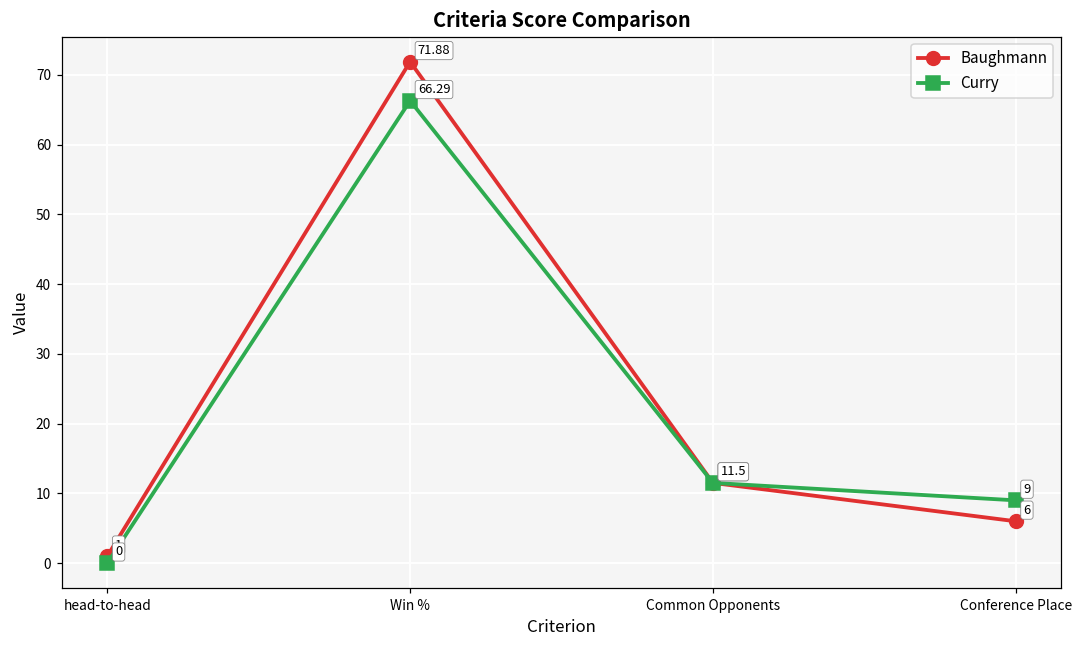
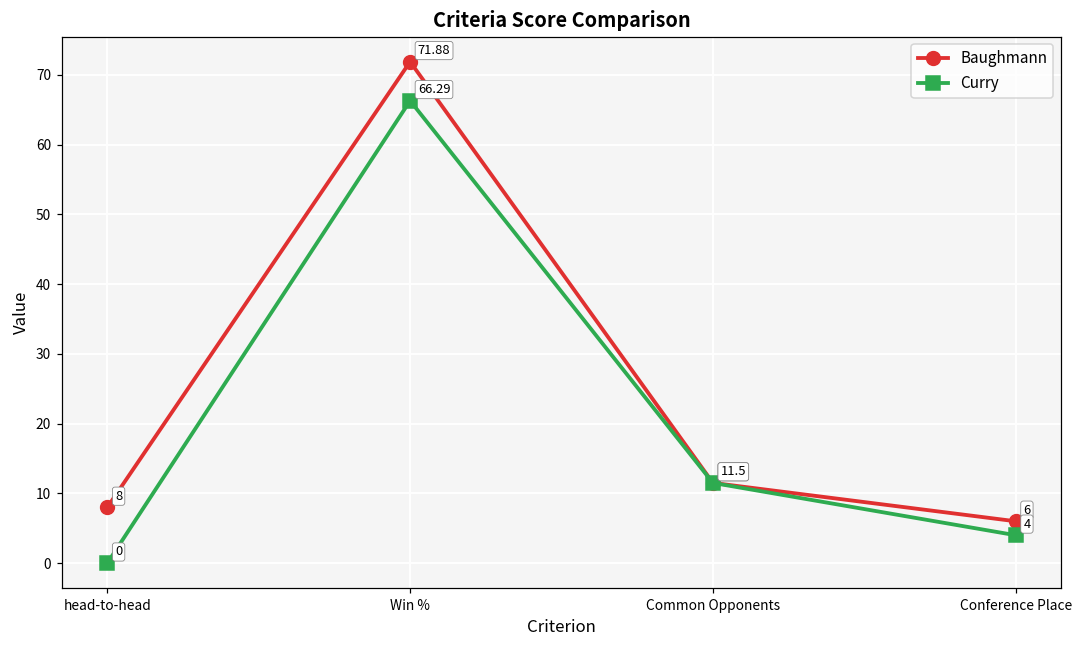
Baughmann, head-to-head: 1 -> 8
Curry, Conference Place: 9 -> 4
